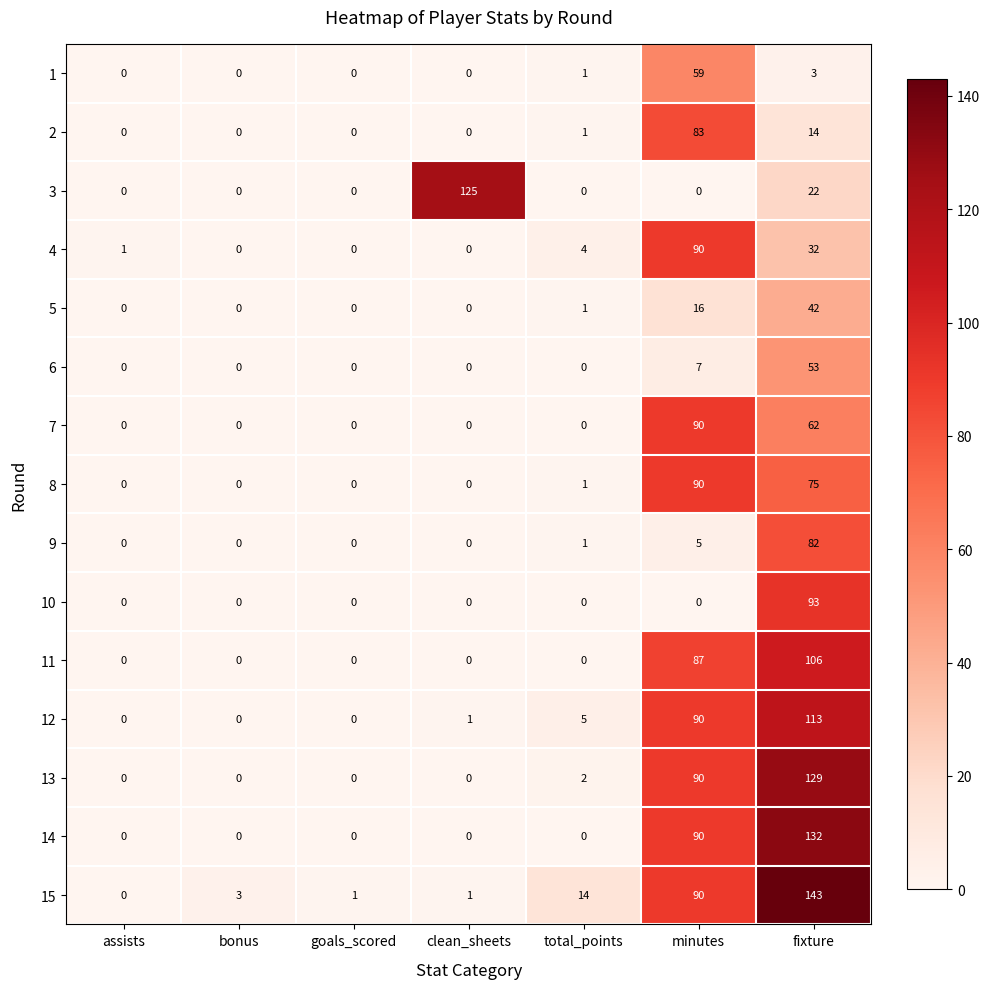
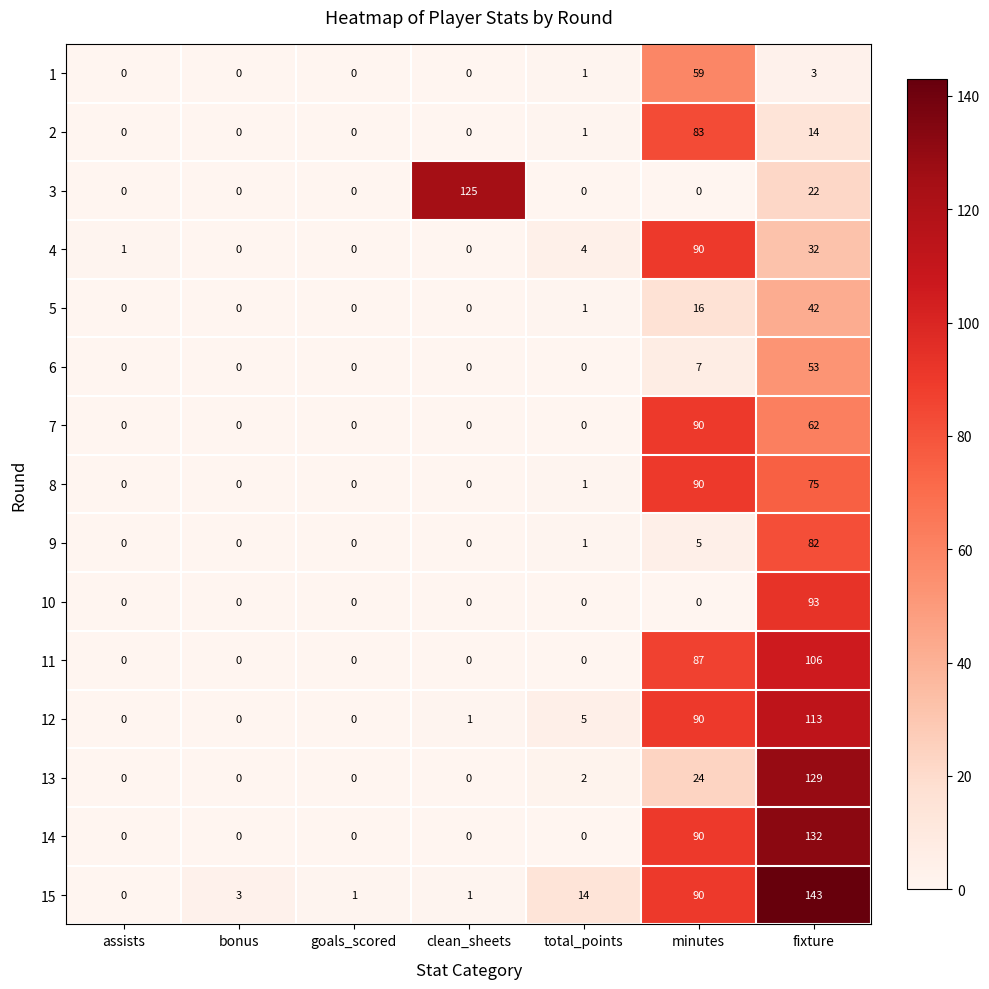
13, minutes: 90 -> 24
